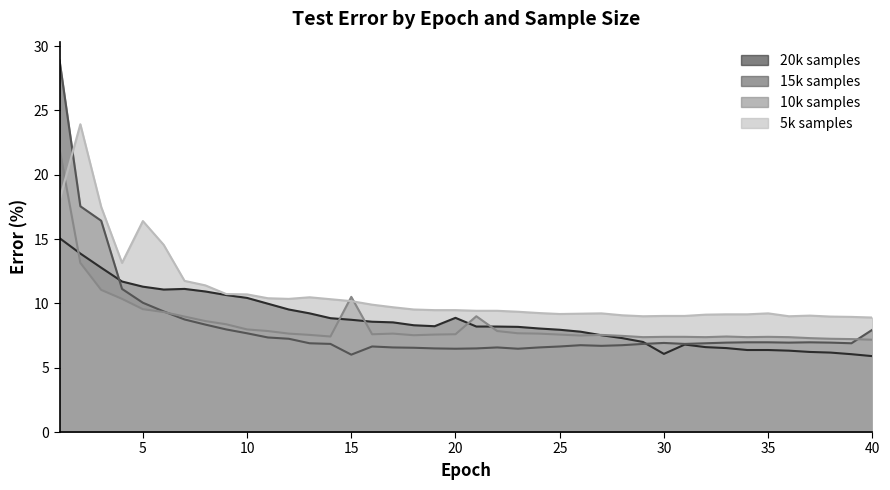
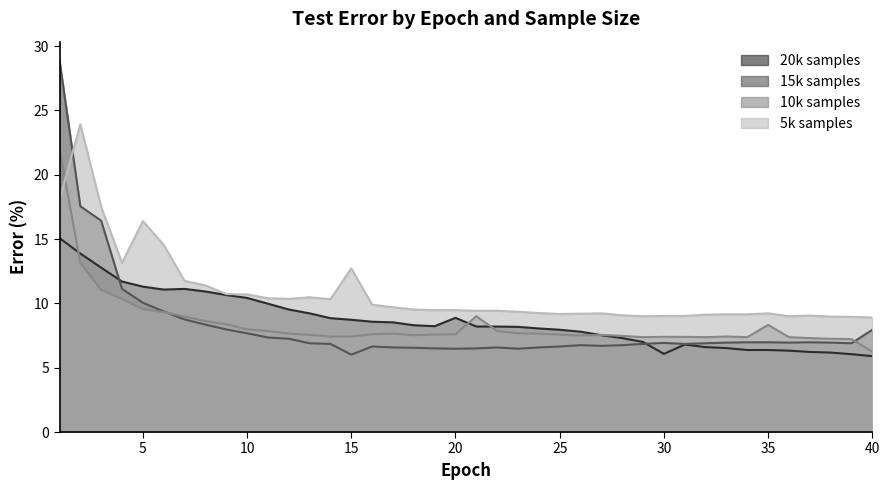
10k samples, 15: 10.5 -> 7.4
5k samples, 15: 10.2 -> 12.7
10k samples, 35: 7.4 -> 8.3
10k samples, 40: 7.2 -> 6.2
